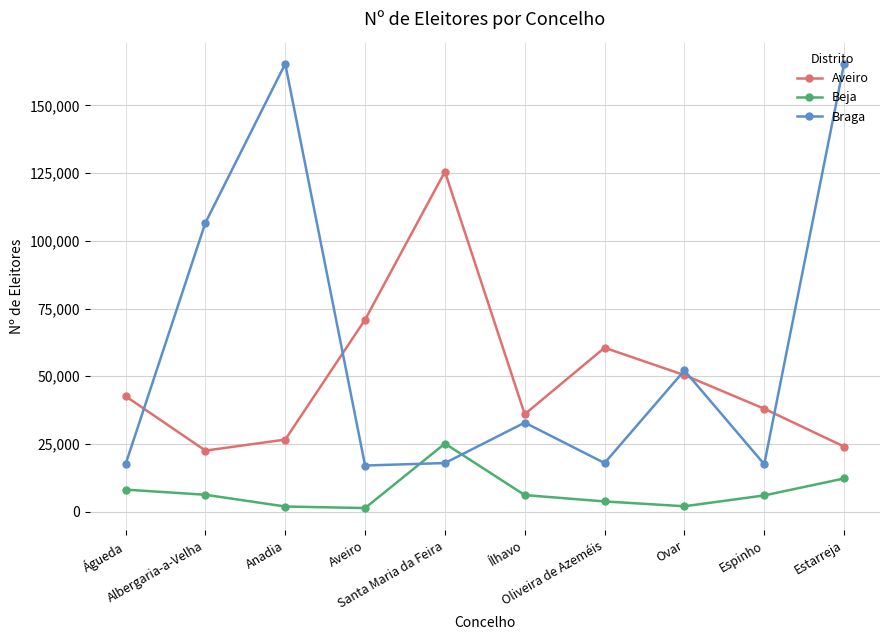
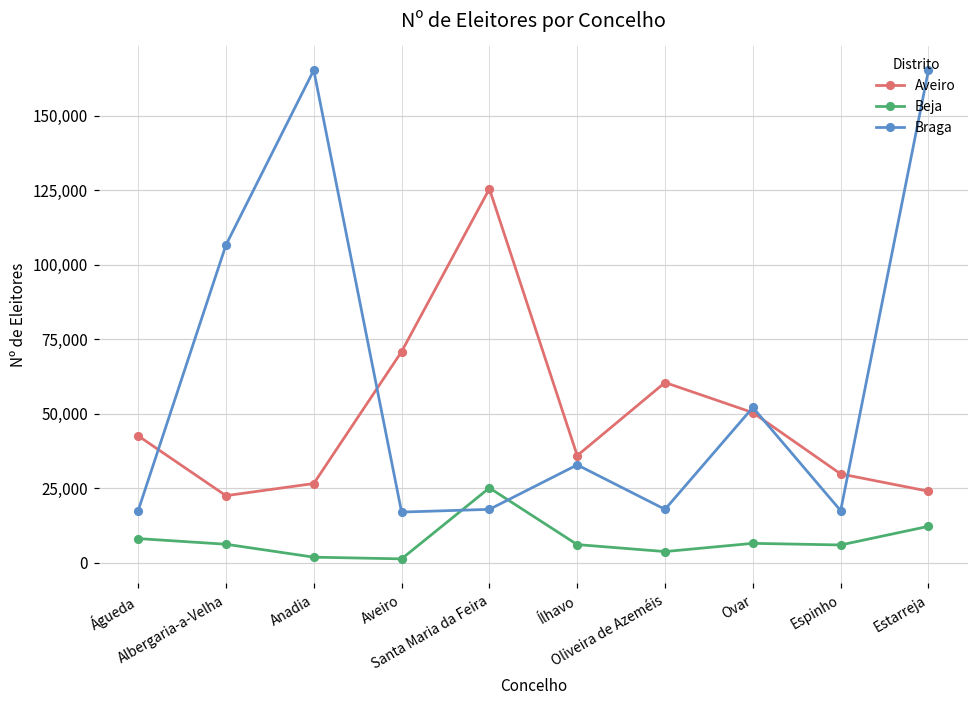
Beja, Ovar: 2,000 -> 7,000
Aveiro, Espinho: 38,000 -> 30,000
